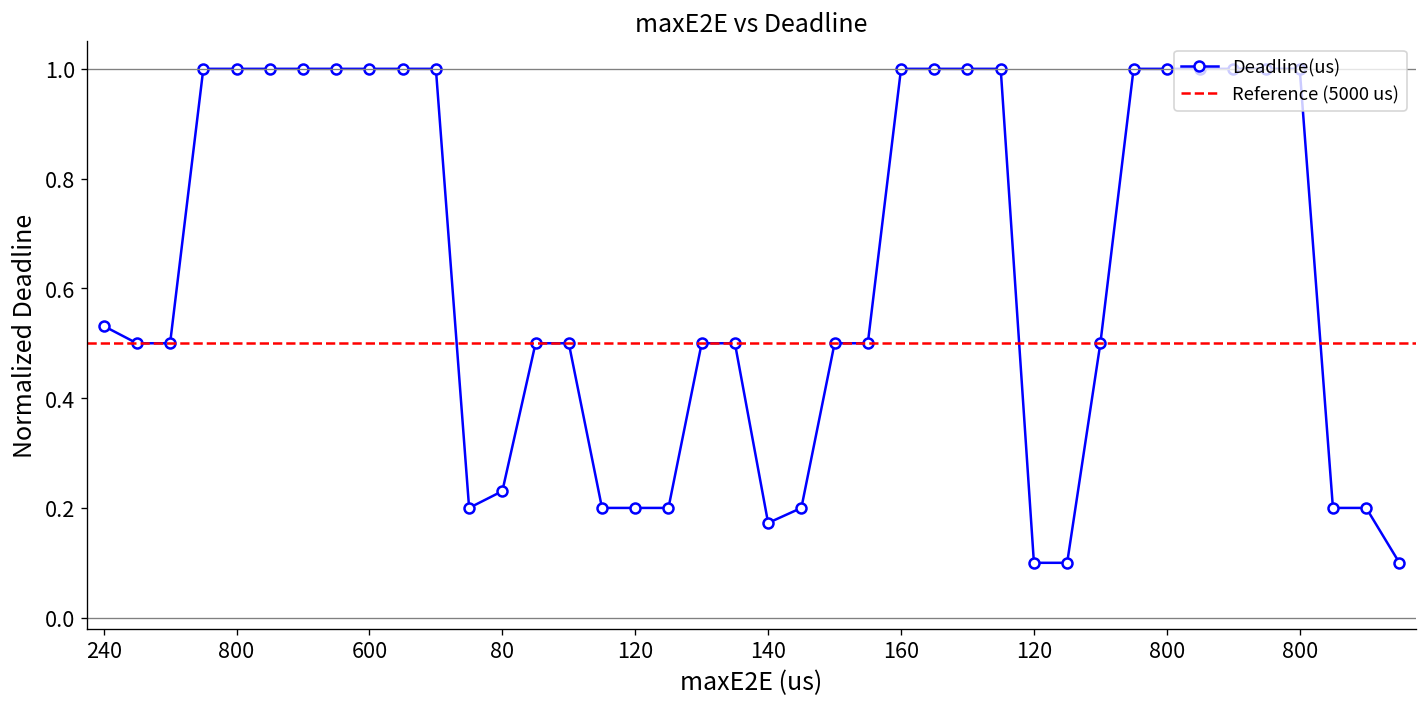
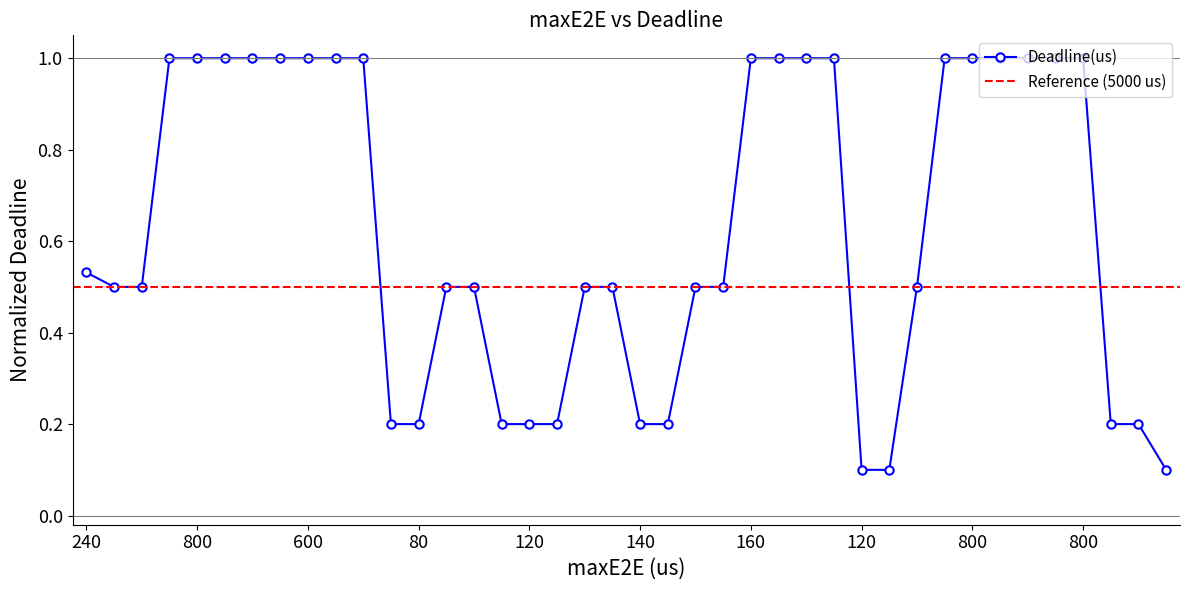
80: 0.23 -> 0.20
140: 0.17 -> 0.20
